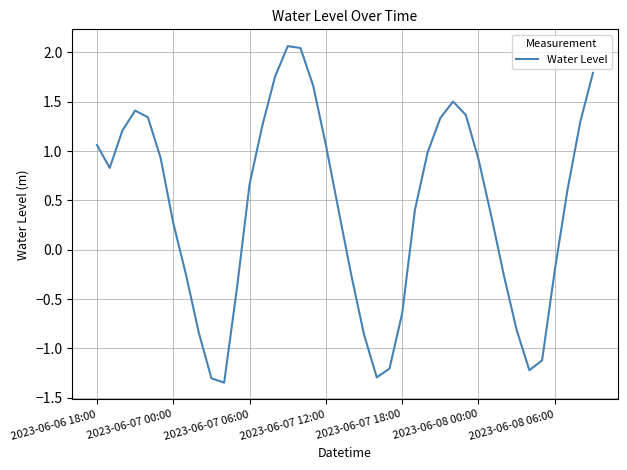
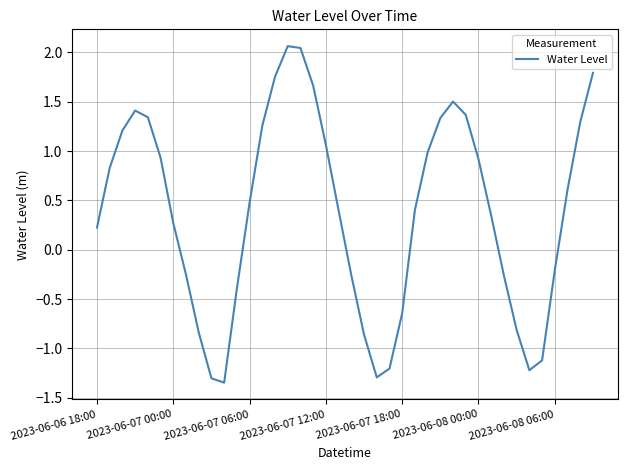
2023-06-06 18:00: 1.1 -> 0.2
2023-06-07 06:00: 0.7 -> 0.5
